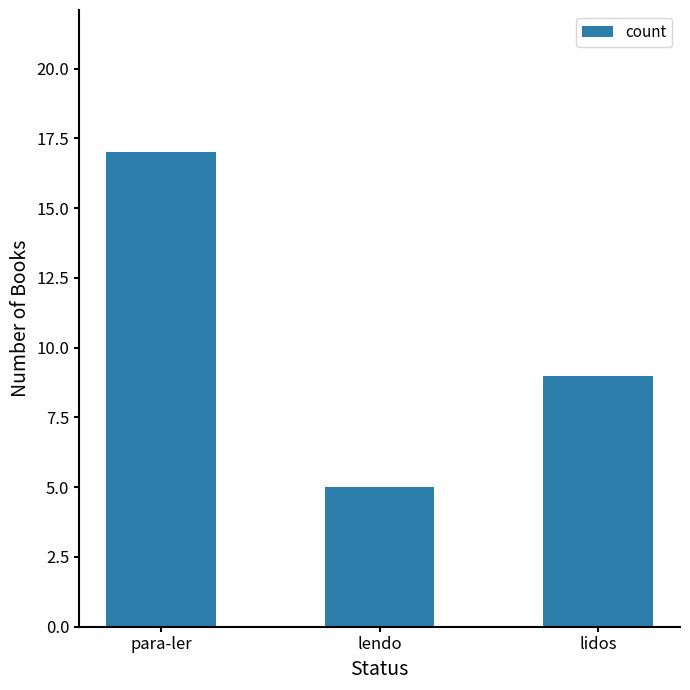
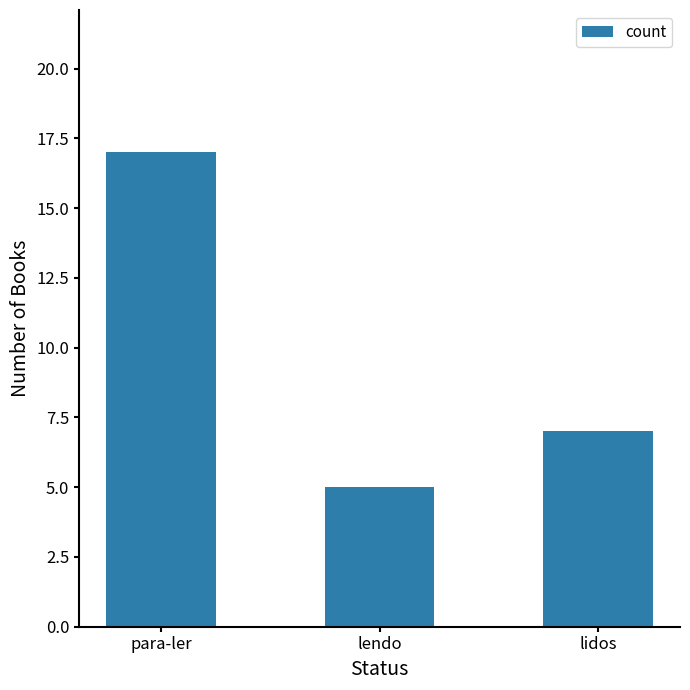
lidos: 9 -> 7
